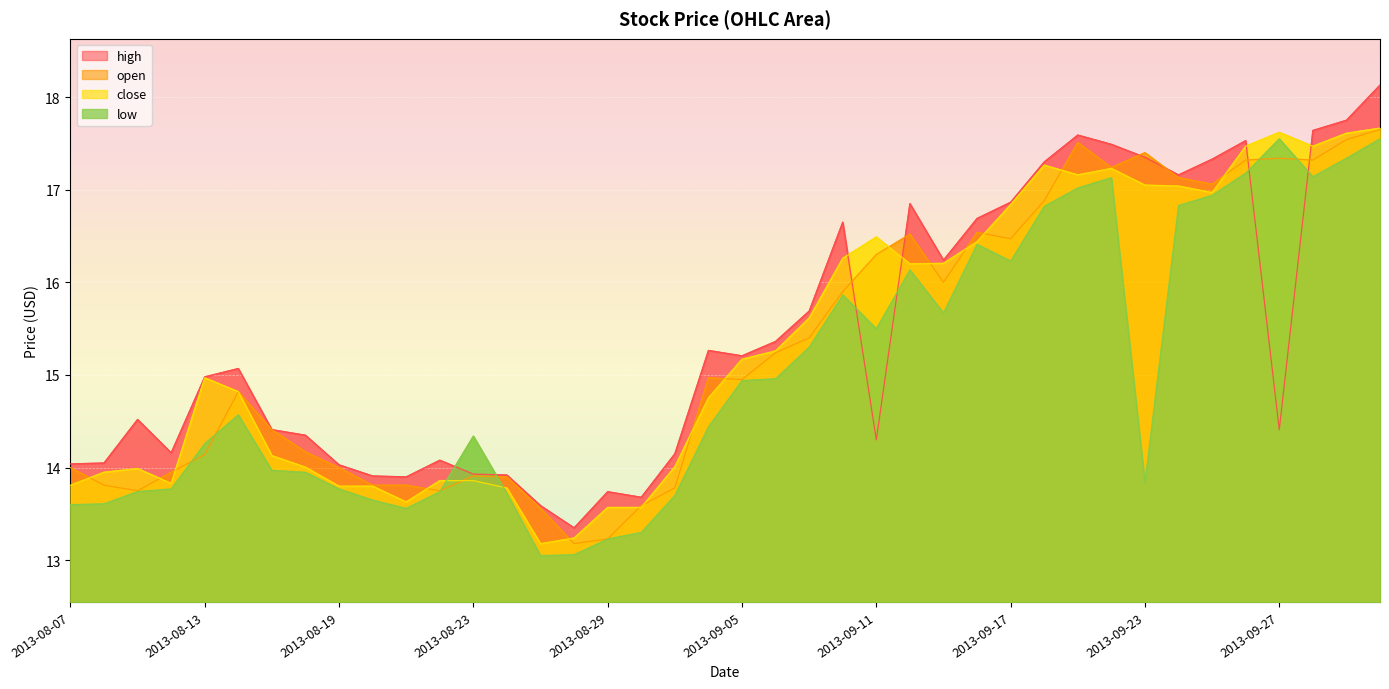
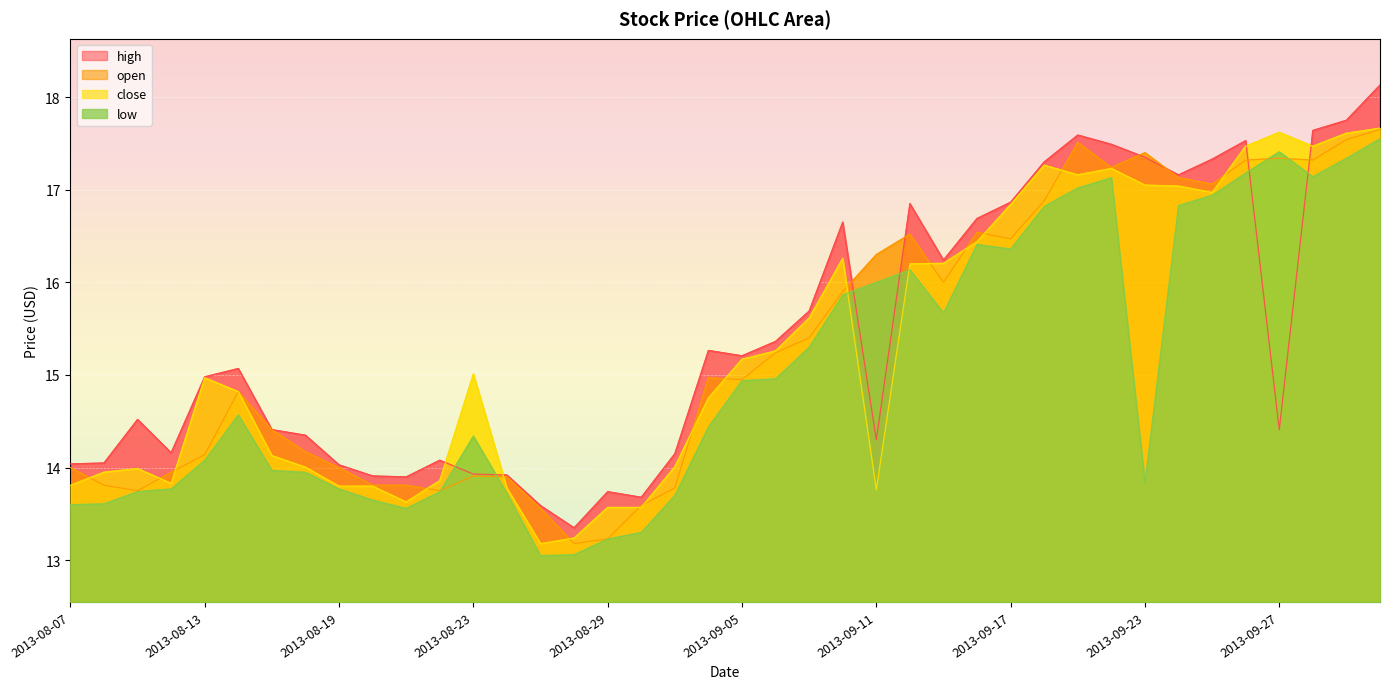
low, 2013-08-13: 14.3 -> 14.1
close, 2013-08-23: 13.9 -> 15.0
close, 2013-09-11: 16.5 -> 13.8
low, 2013-09-11: 15.5 -> 16.0
low, 2013-09-17: 16.2 -> 16.4
low, 2013-09-27: 17.6 -> 17.4
